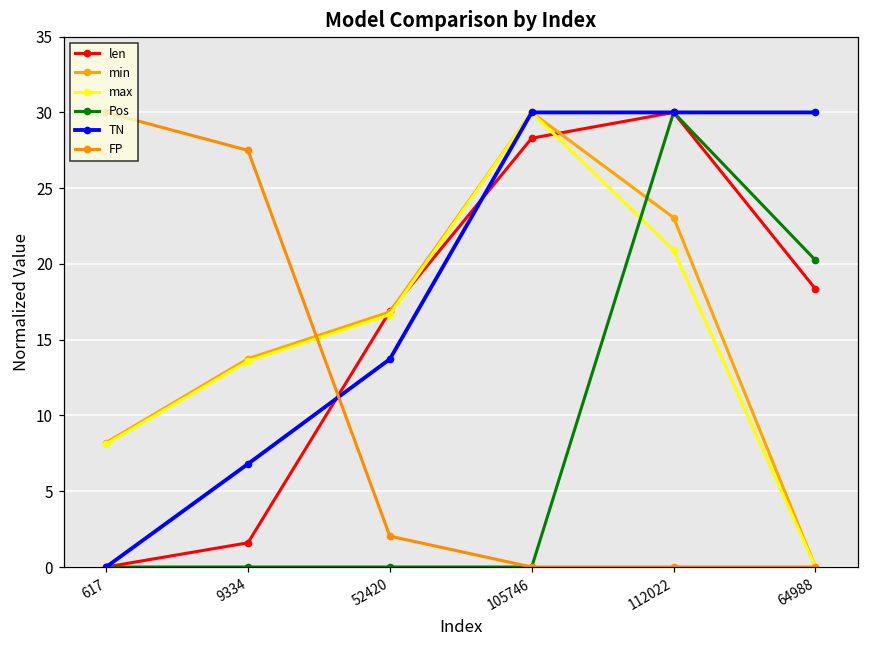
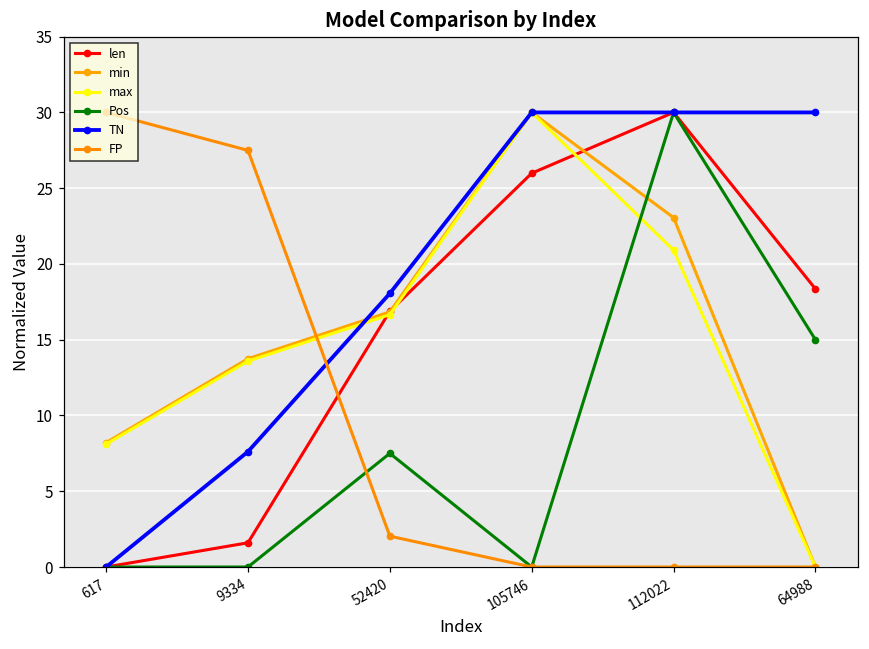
TN, 9334: 6.8 -> 7.6
Pos, 52420: 0.0 -> 7.5
TN, 52420: 13.7 -> 18.1
len, 105746: 28.3 -> 26.0
Pos, 64988: 20.3 -> 15.0
